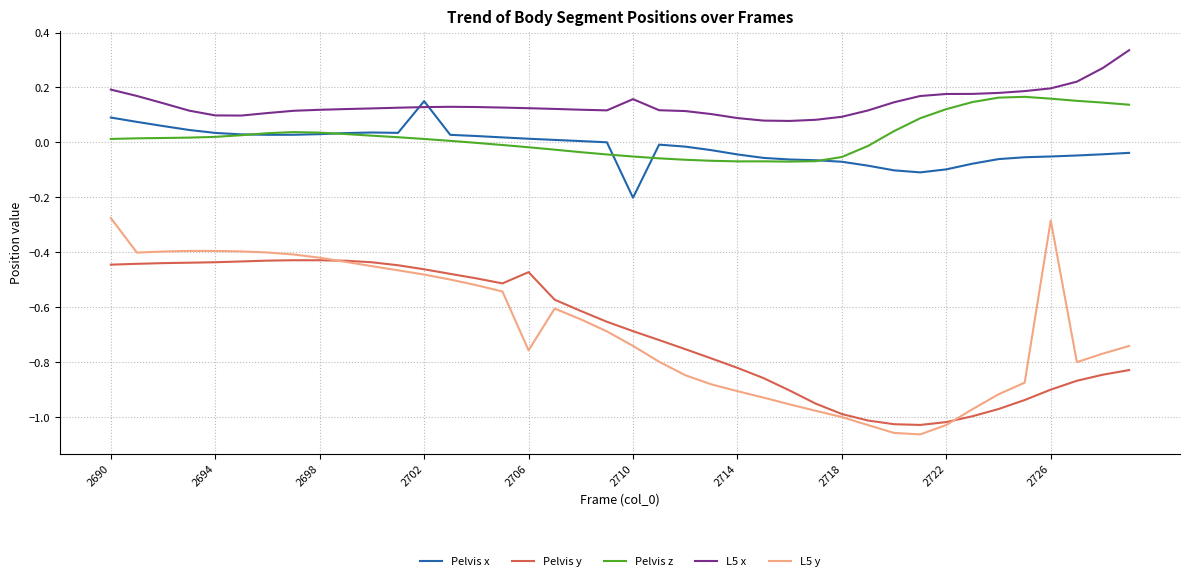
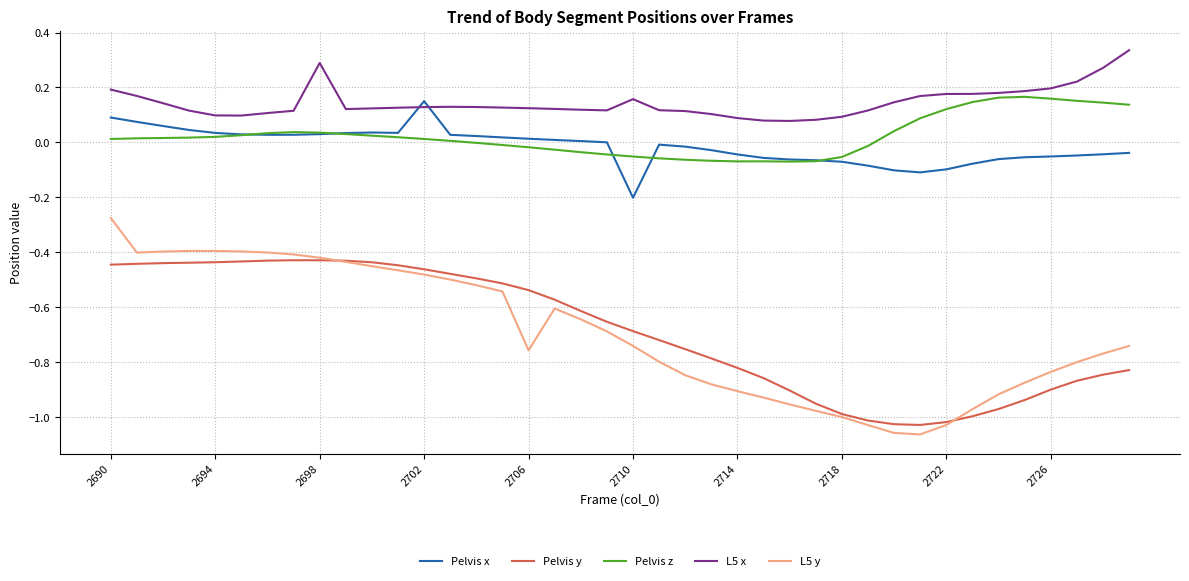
L5 x, 2698: 0.12 -> 0.29
Pelvis y, 2706: -0.47 -> -0.54
L5 y, 2726: -0.28 -> -0.83
